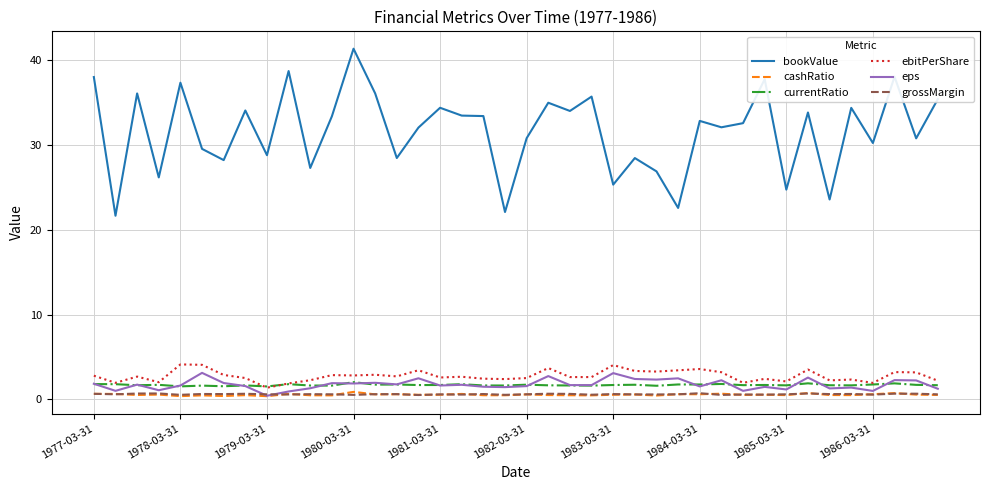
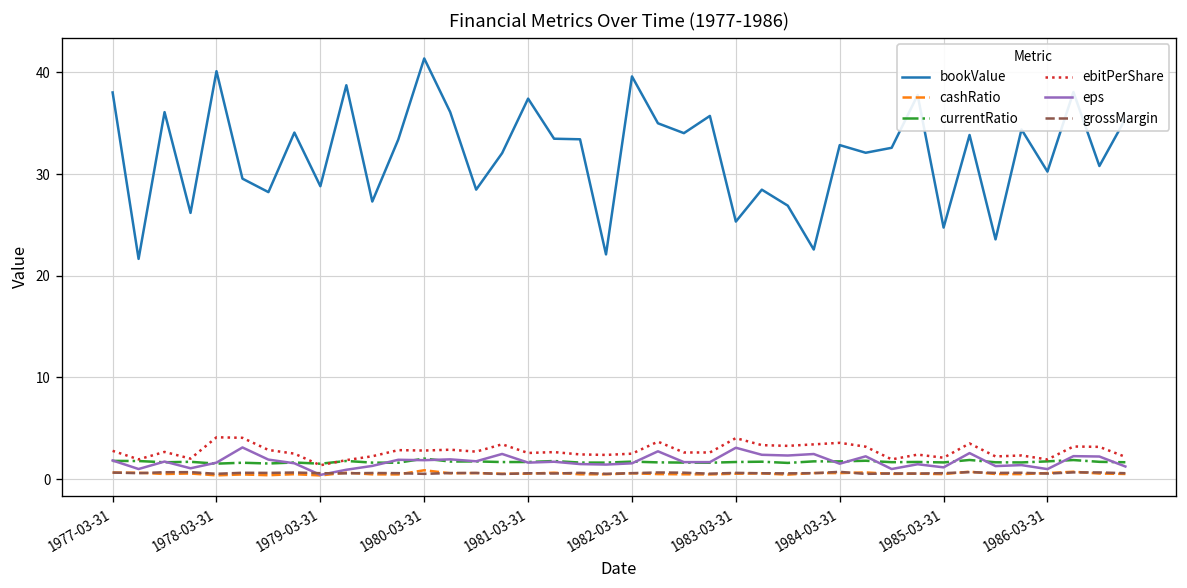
bookValue, 1978-03-31: 37 -> 40
bookValue, 1981-03-31: 34 -> 37
bookValue, 1982-03-31: 31 -> 40
